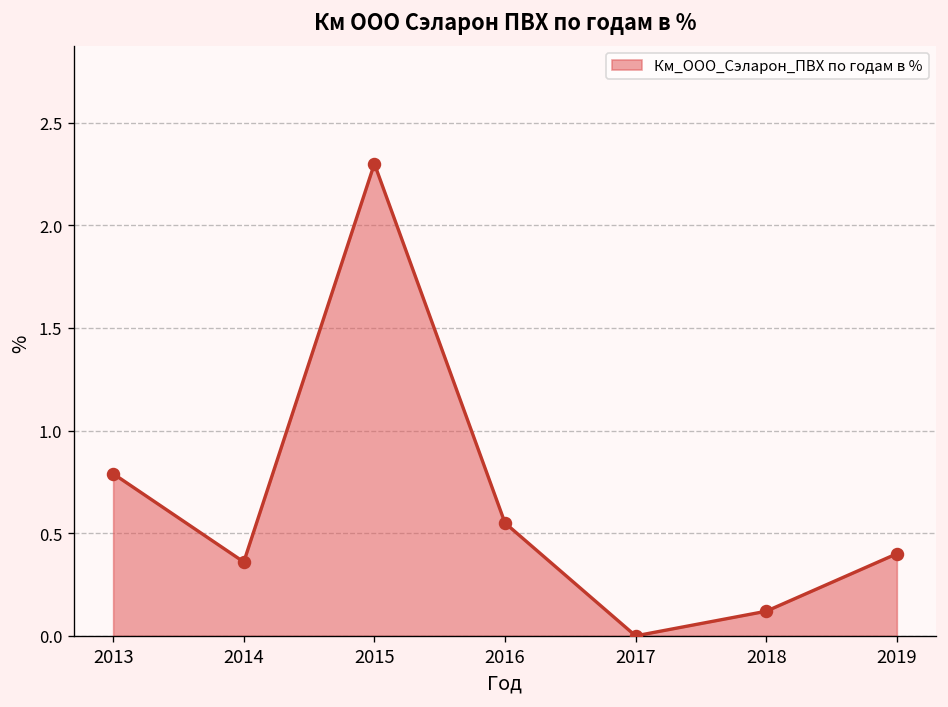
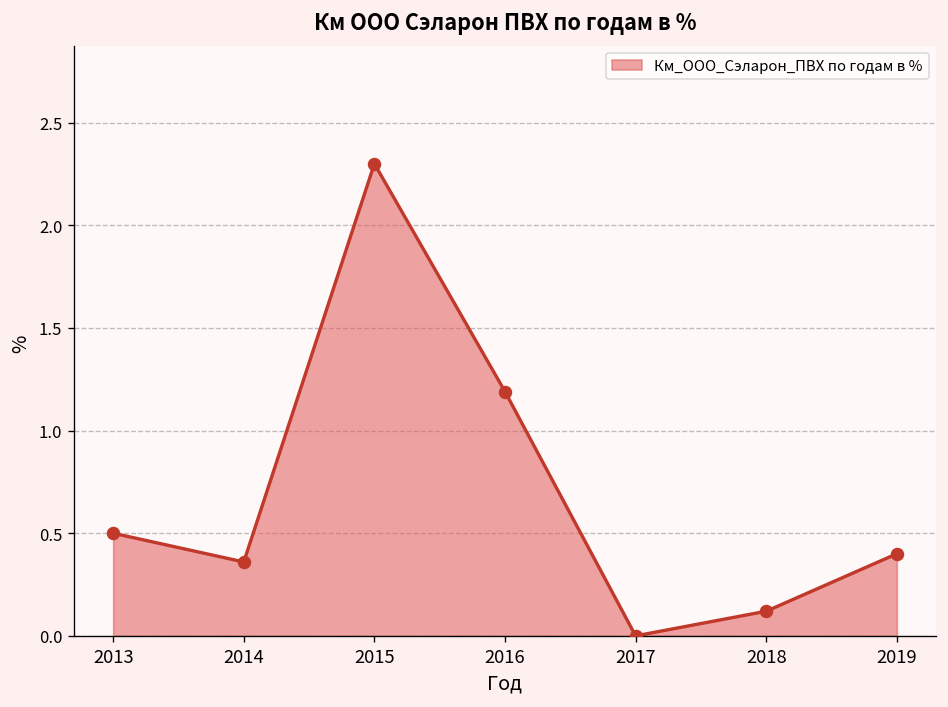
2013: 0.79 -> 0.50
2016: 0.55 -> 1.19
